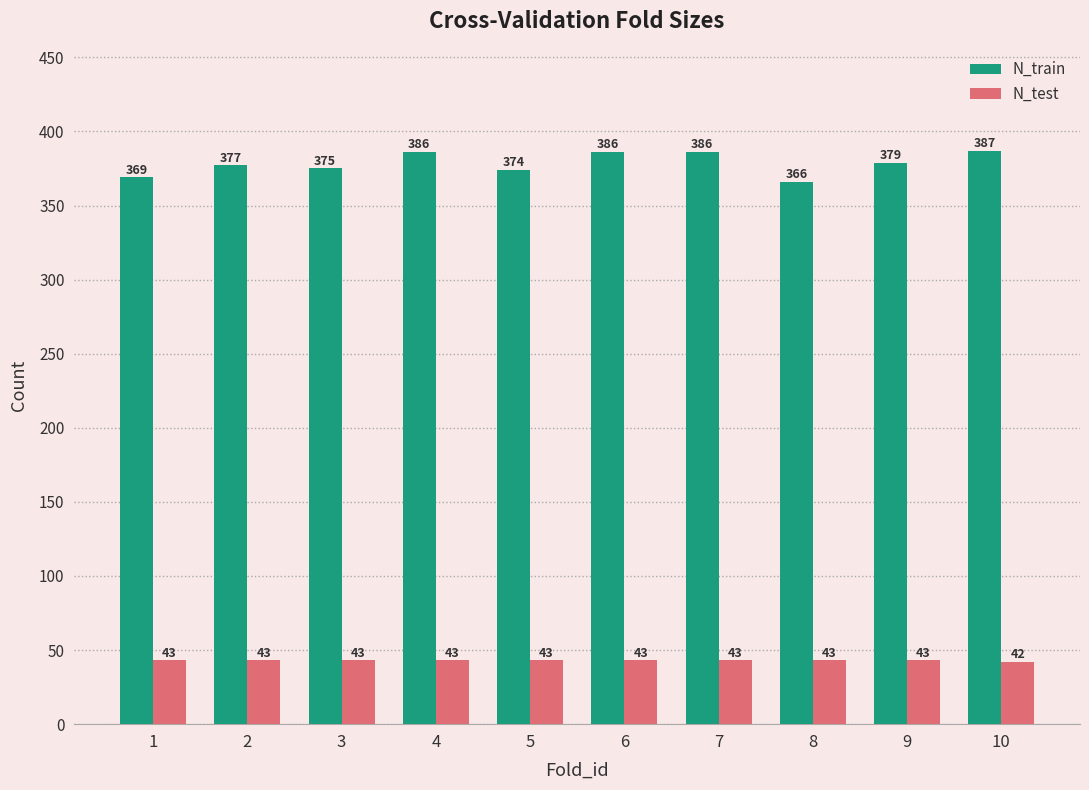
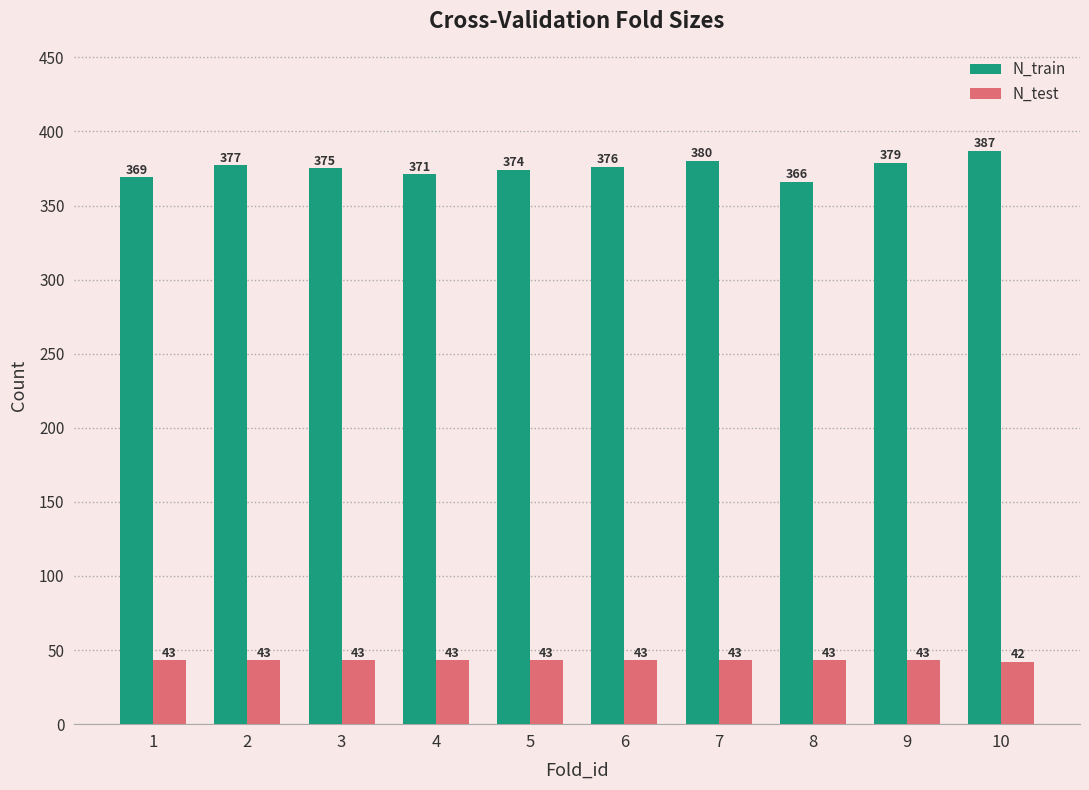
N_train, 4: 386 -> 371
N_train, 6: 386 -> 376
N_train, 7: 386 -> 380
